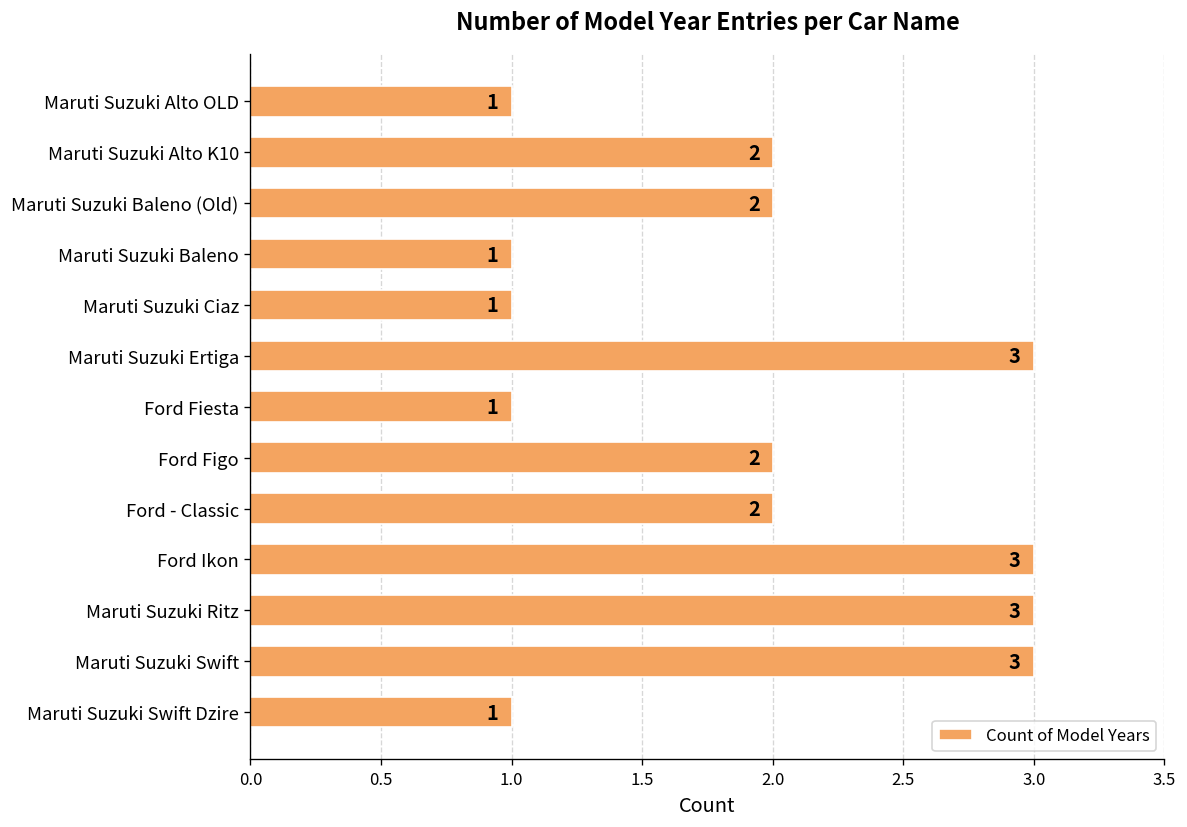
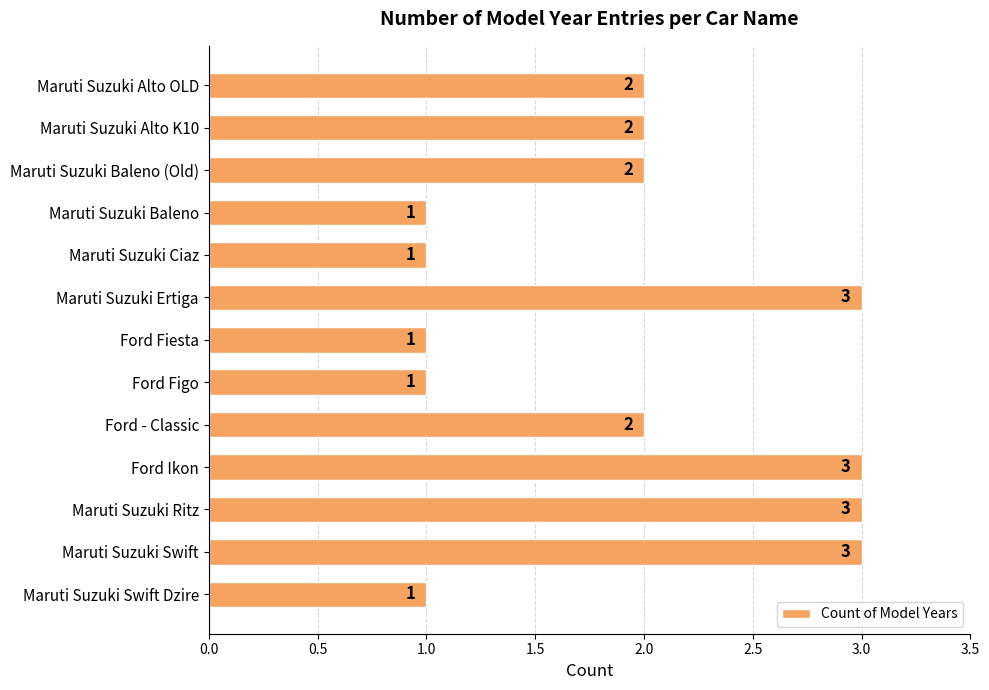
Maruti Suzuki Alto OLD: 1 -> 2
Ford Figo: 2 -> 1
